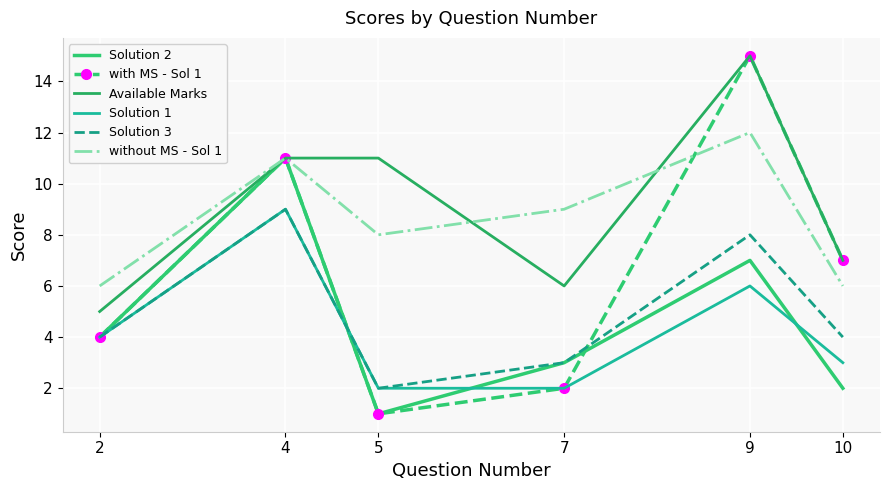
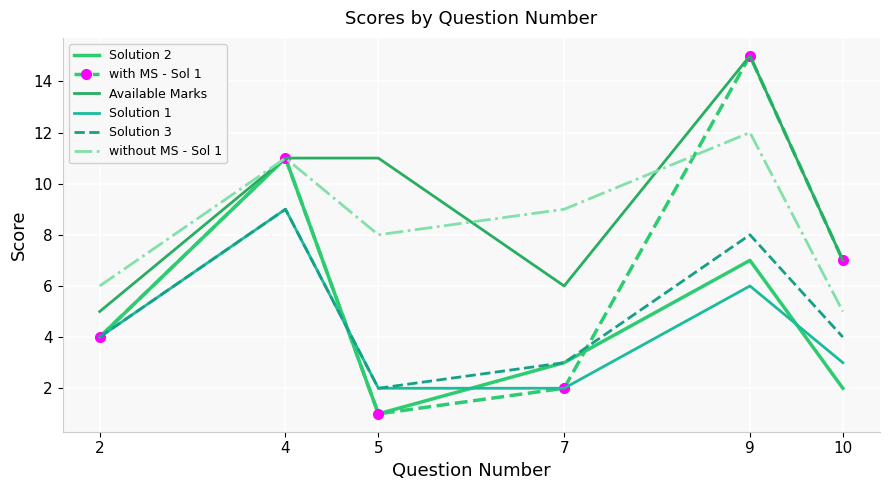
without MS - Sol 1, 10: 6 -> 5
